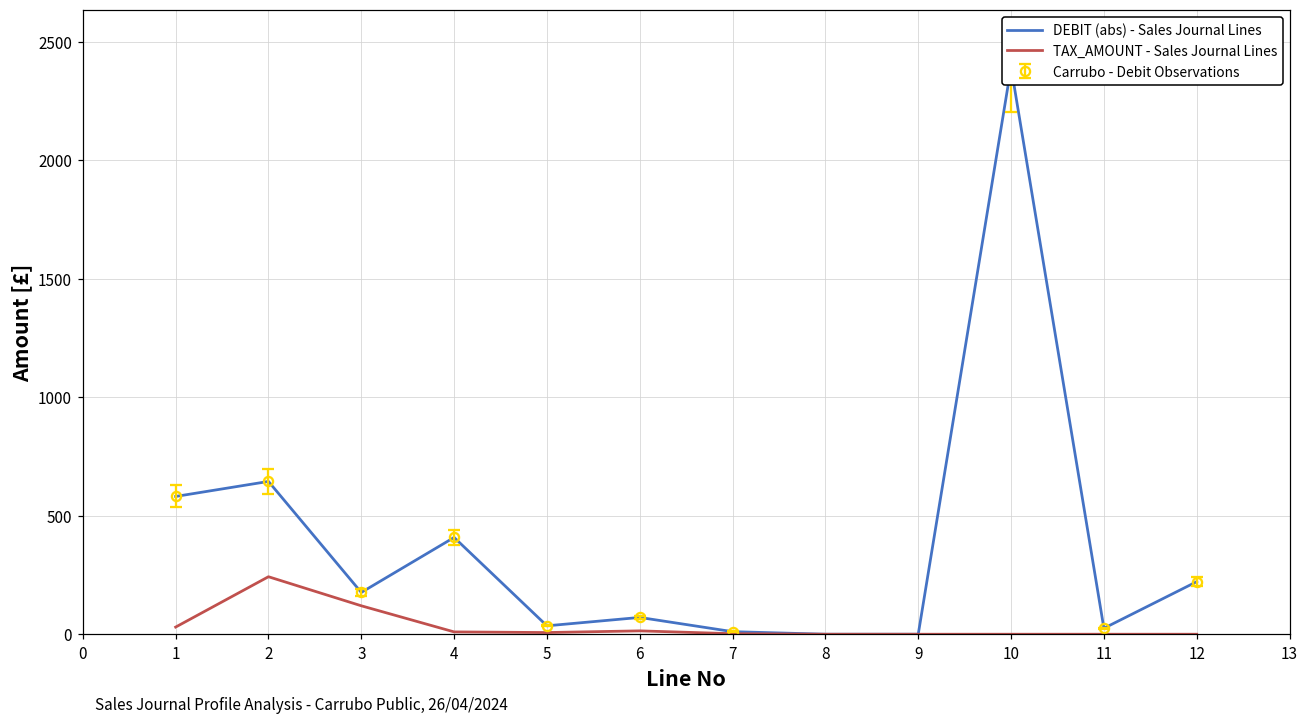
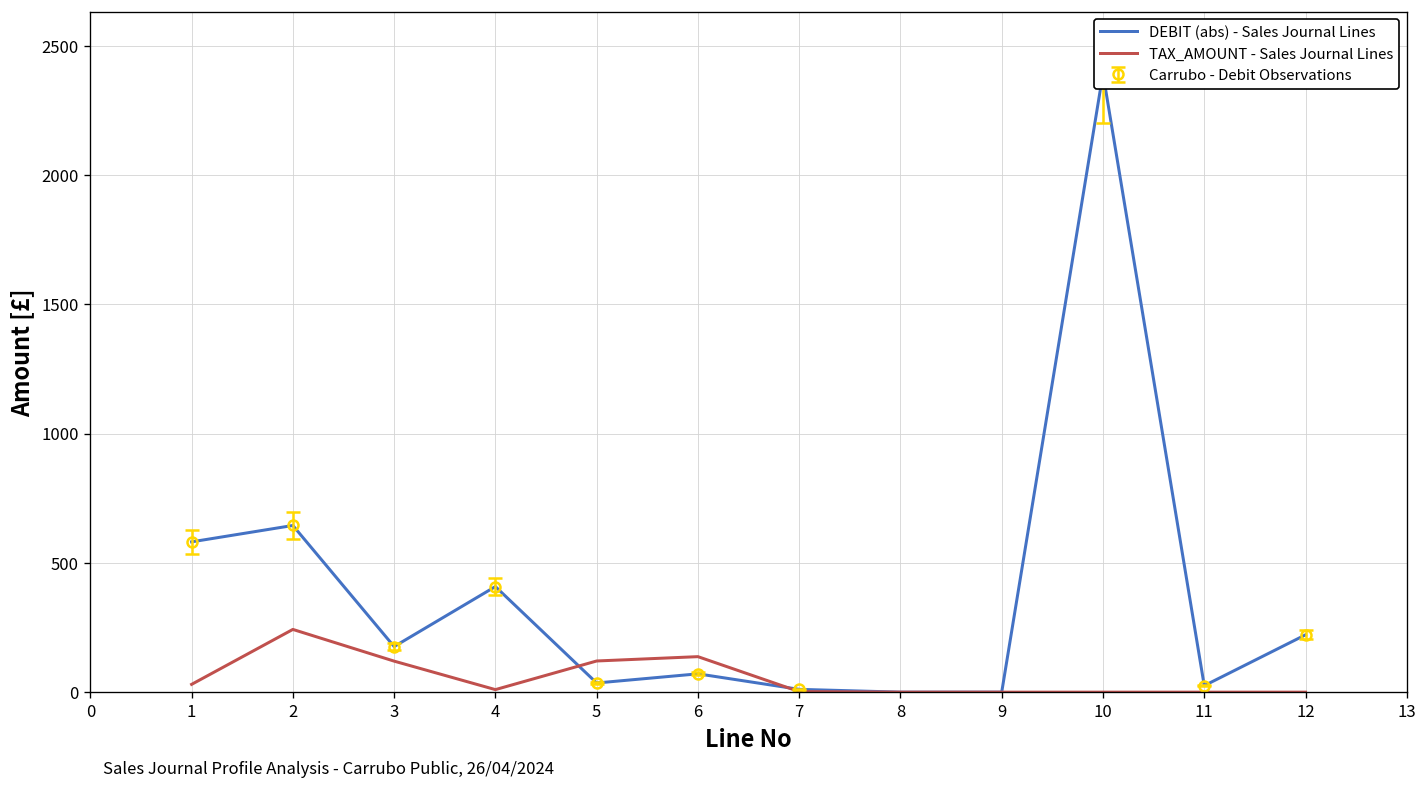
TAX_AMOUNT - Sales Journal Lines, 5: 10 -> 120
TAX_AMOUNT - Sales Journal Lines, 6: 10 -> 140
